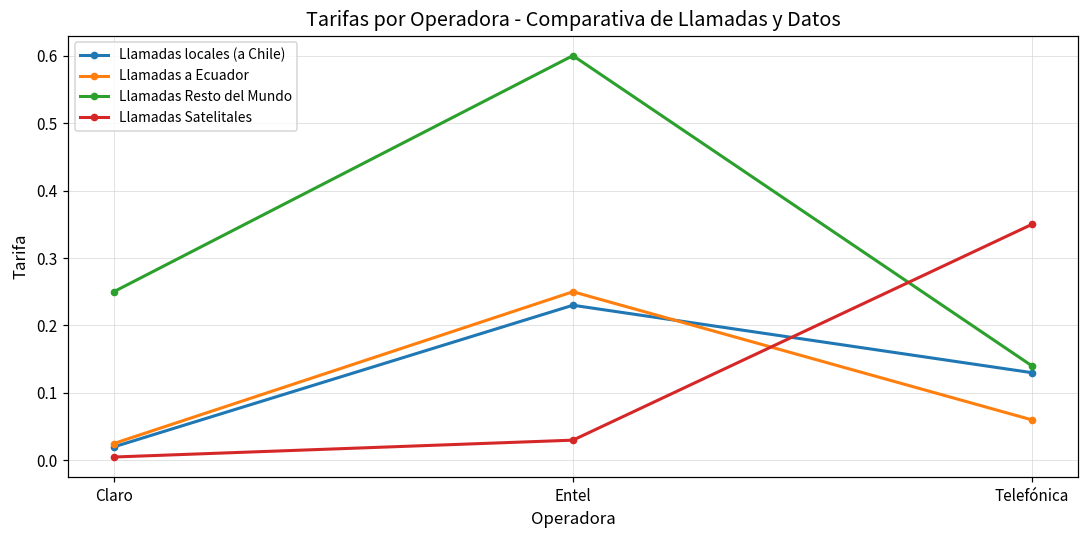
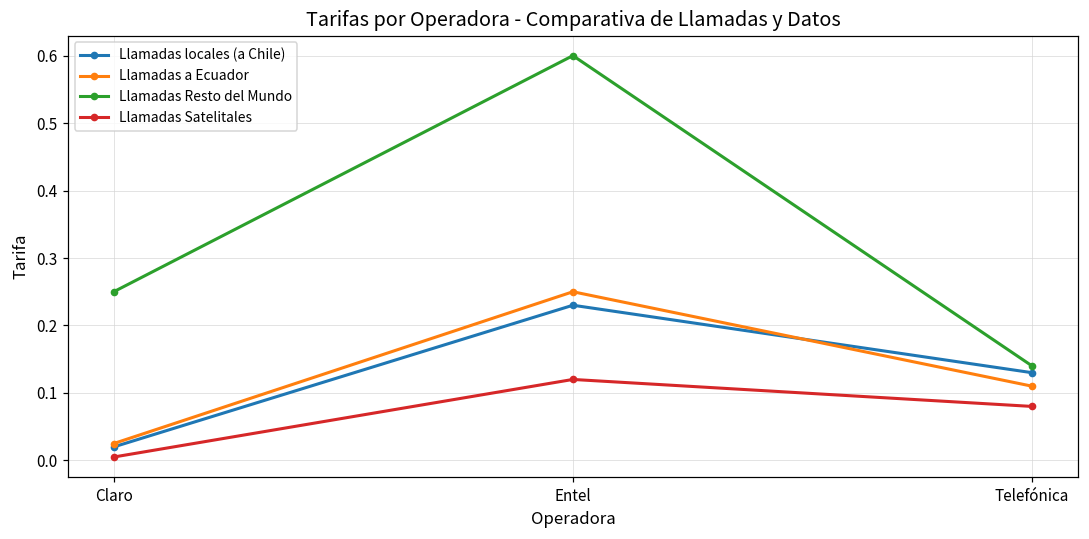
Llamadas Satelitales, Entel: 0.03 -> 0.12
Llamadas a Ecuador, Telefónica: 0.06 -> 0.11
Llamadas Satelitales, Telefónica: 0.35 -> 0.08
